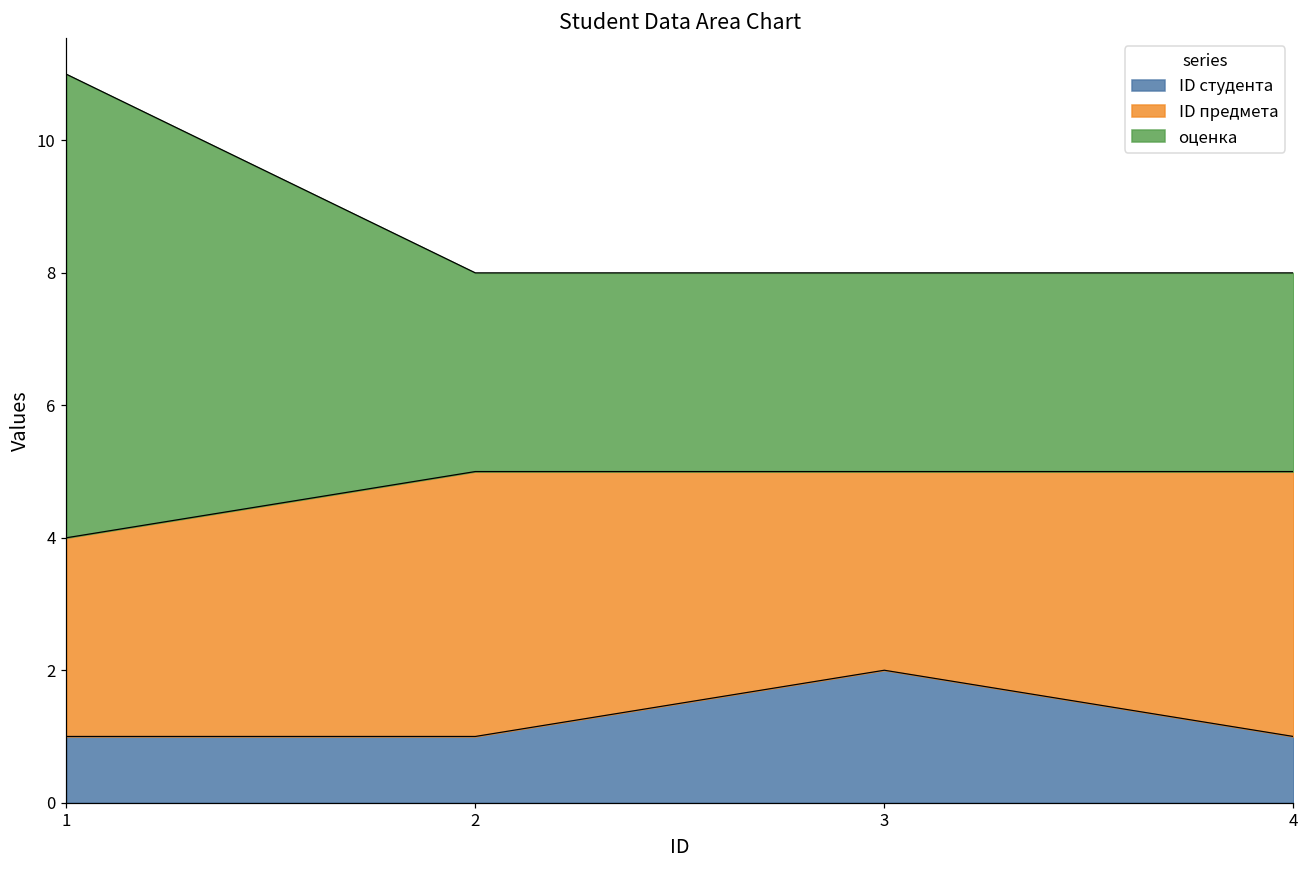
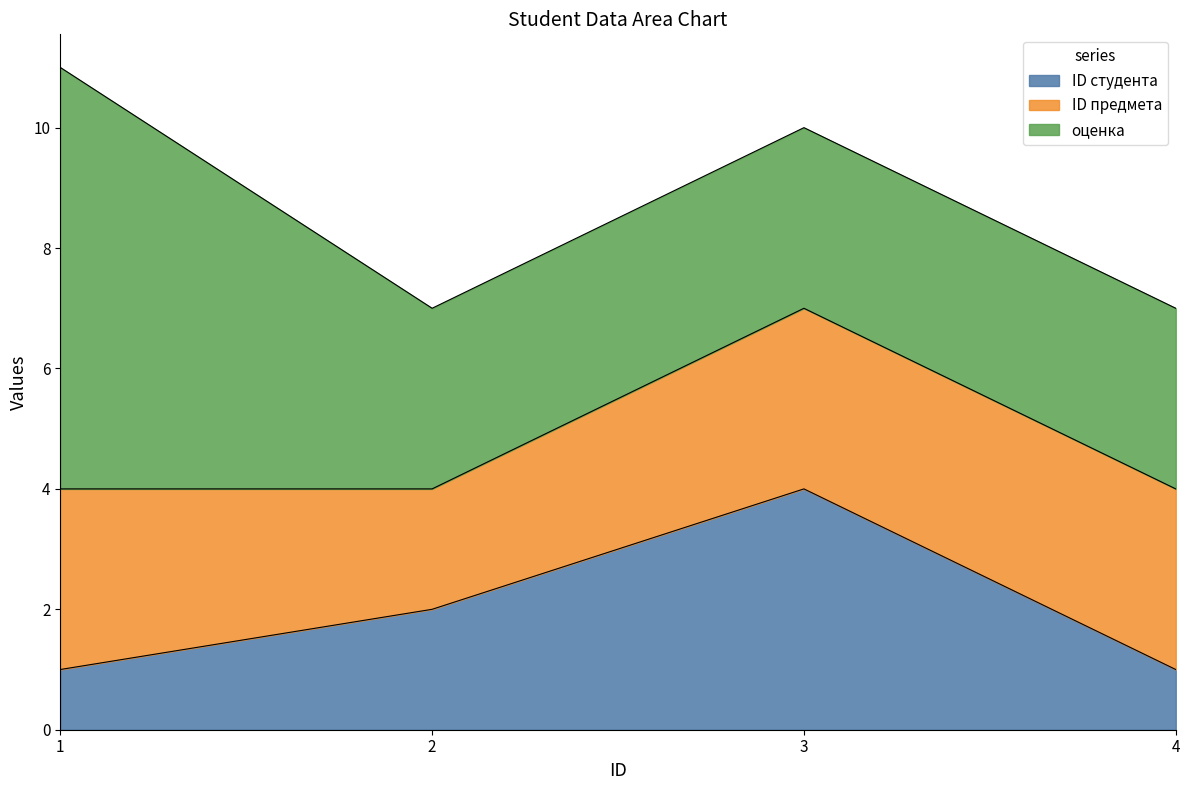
ID студента, 2: 1 -> 2
ID предмета, 2: 4 -> 2
ID студента, 3: 2 -> 4
ID предмета, 4: 4 -> 3
